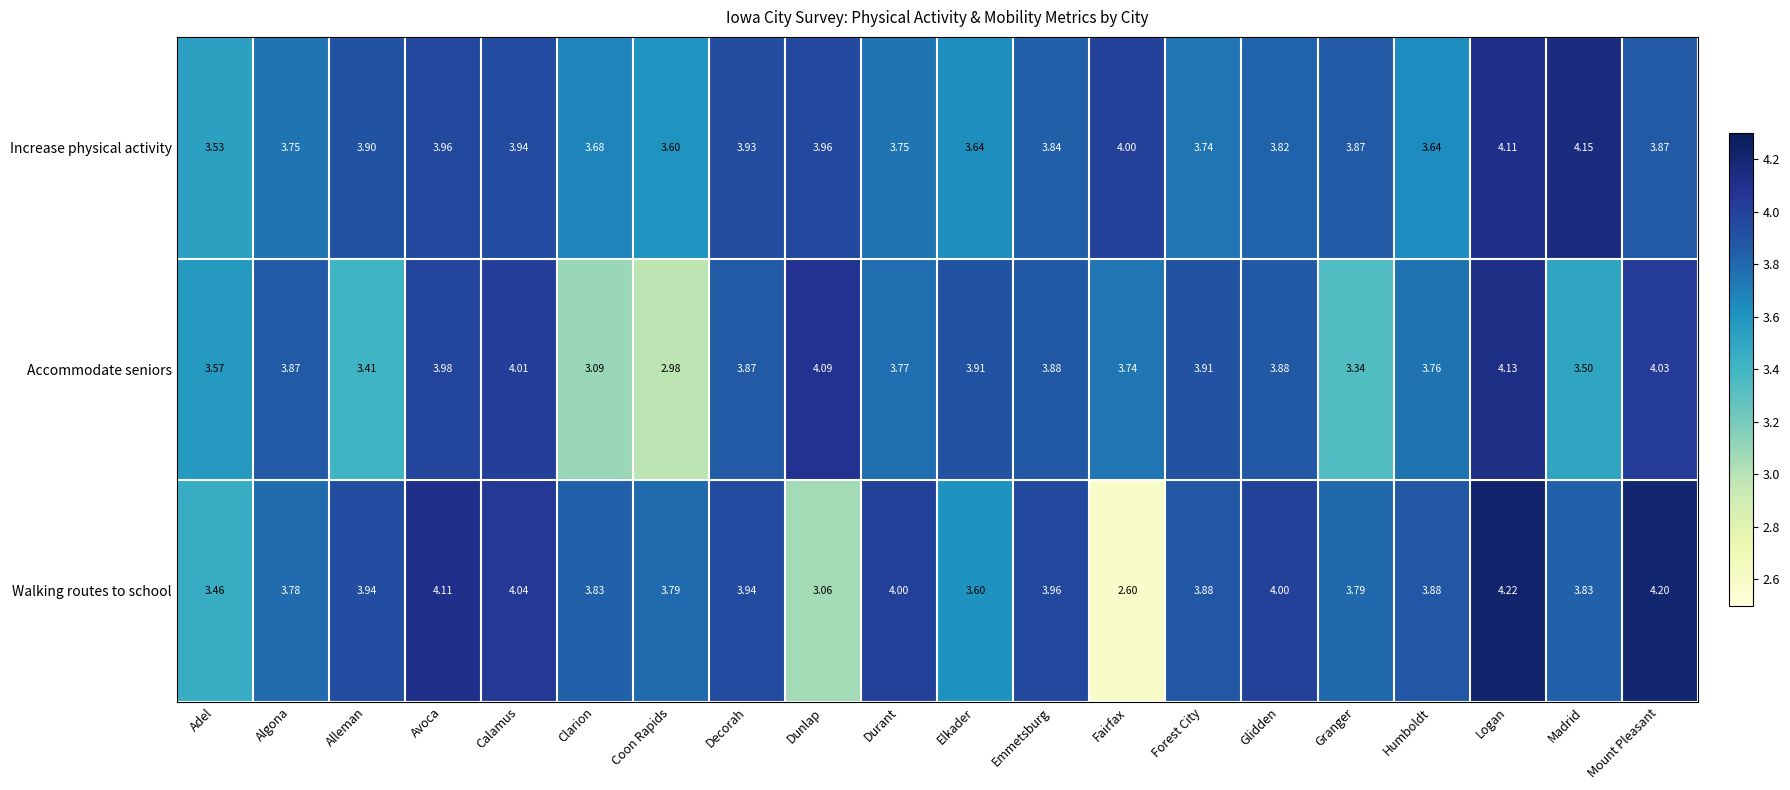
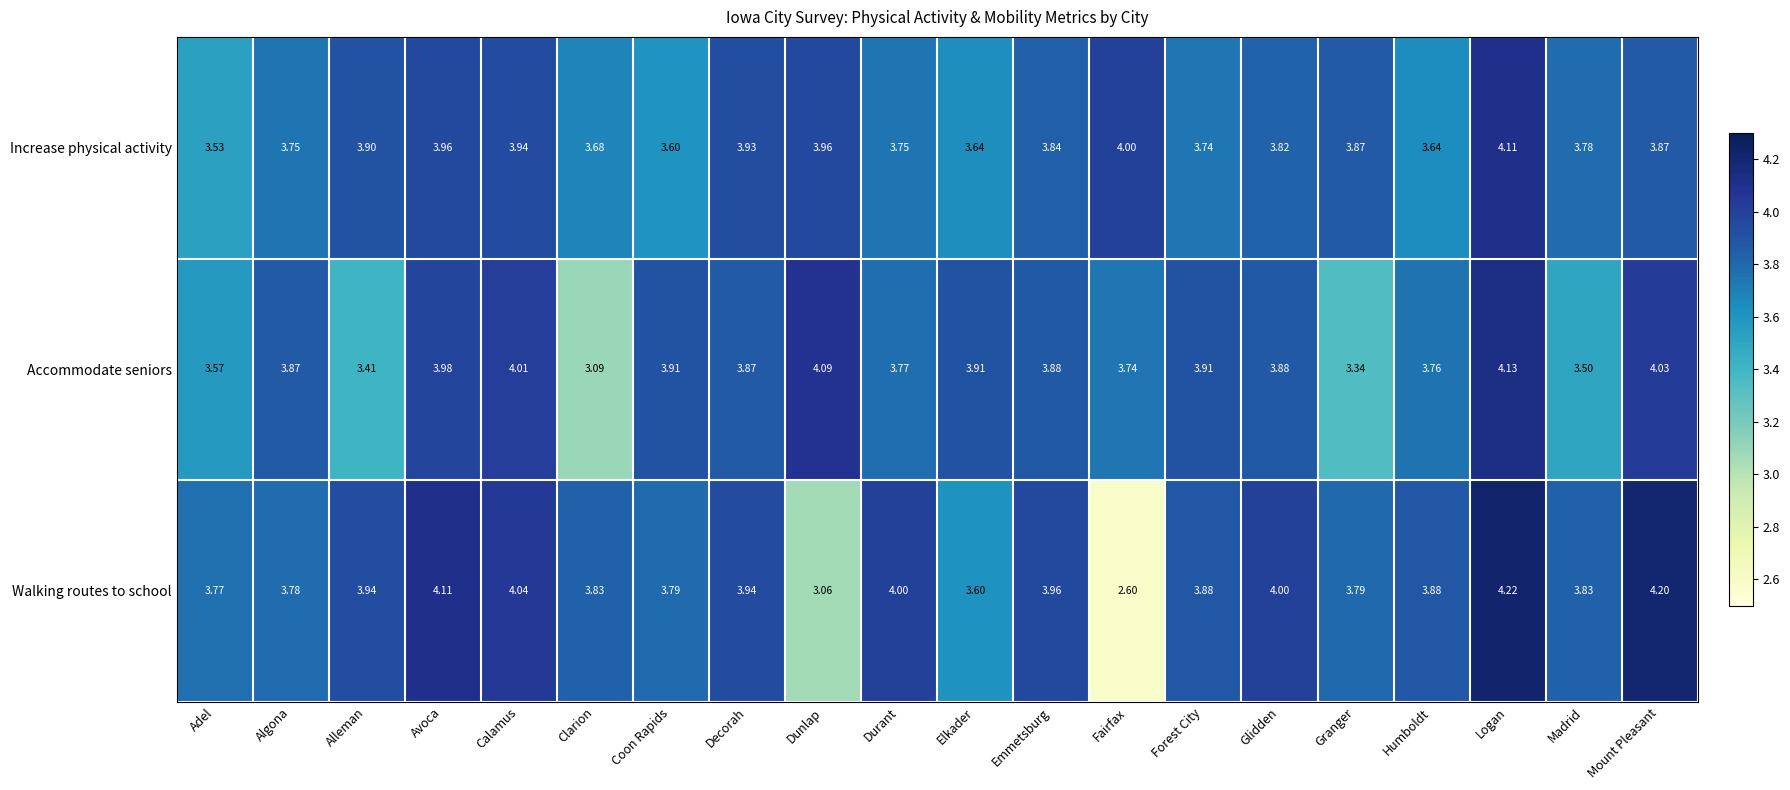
Increase physical activity, Madrid: 4.15 -> 3.78
Accommodate seniors, Coon Rapids: 2.98 -> 3.91
Walking routes to school, Adel: 3.46 -> 3.77
